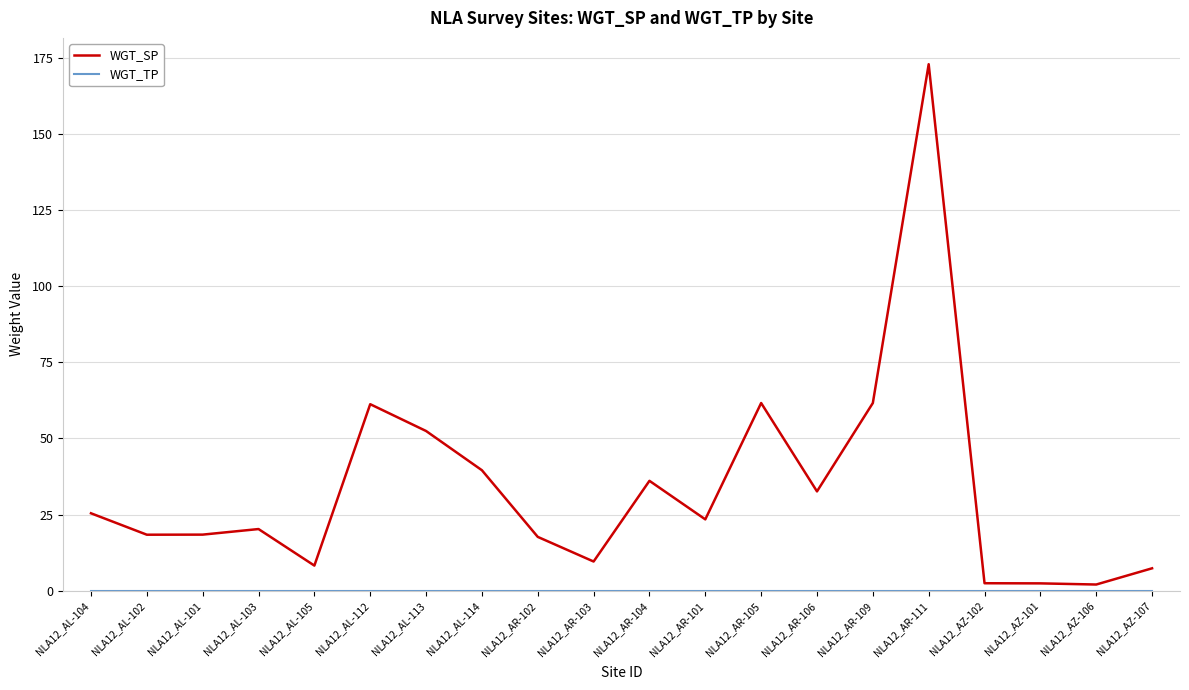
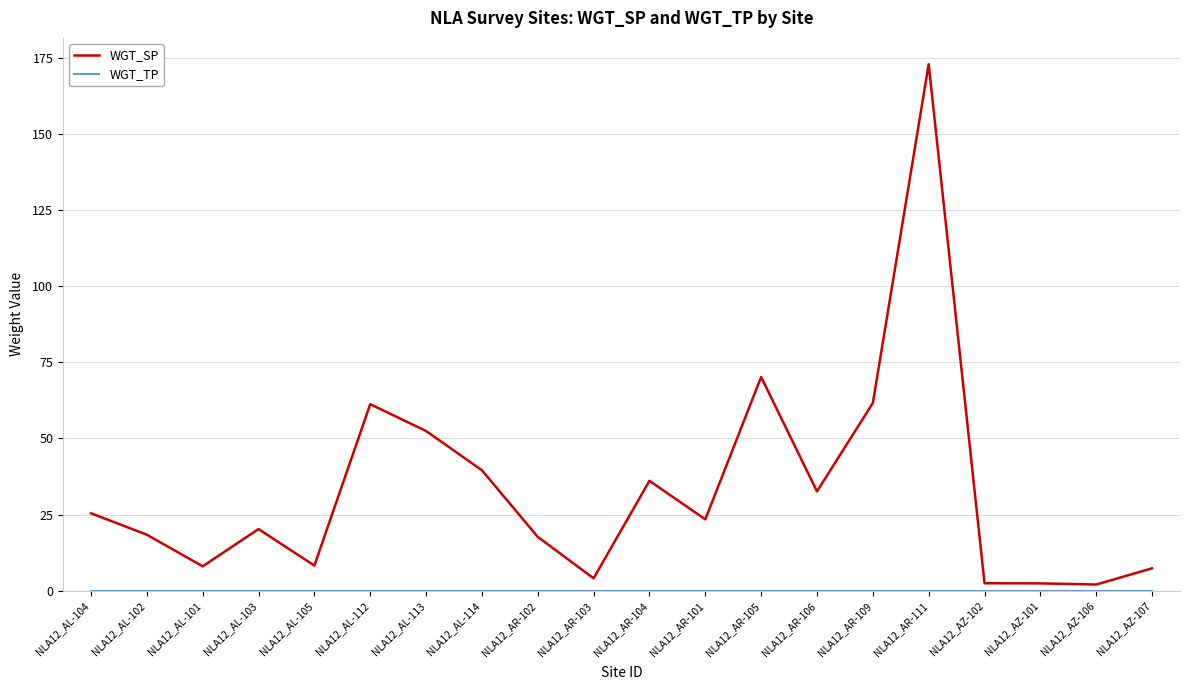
WGT_SP, NLA12_AL-101: 18 -> 8
WGT_SP, NLA12_AR-103: 10 -> 4
WGT_SP, NLA12_AR-105: 62 -> 70
